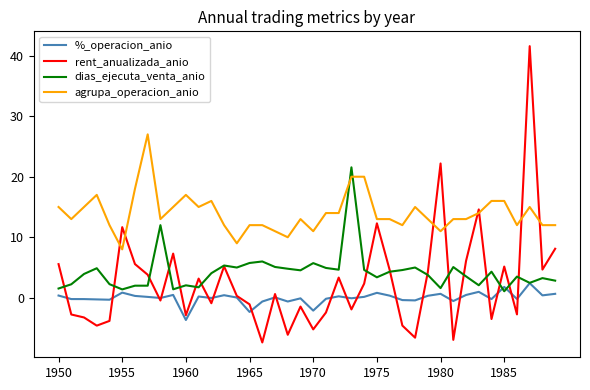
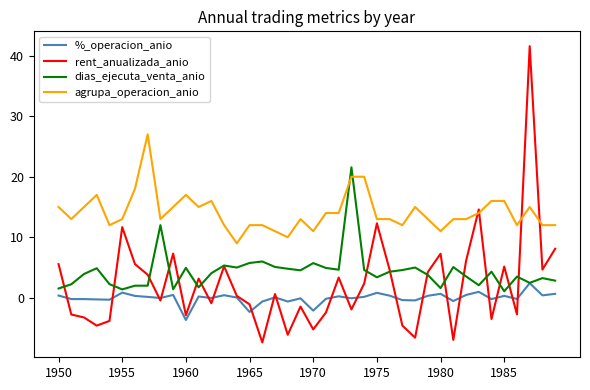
agrupa_operacion_anio, 1955: 8 -> 13
dias_ejecuta_venta_anio, 1960: 2 -> 5
rent_anualizada_anio, 1980: 22 -> 7
%_operacion_anio, 1985: 2 -> 0
